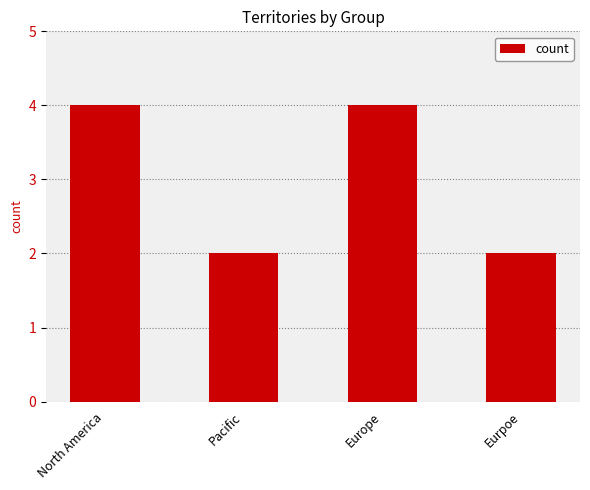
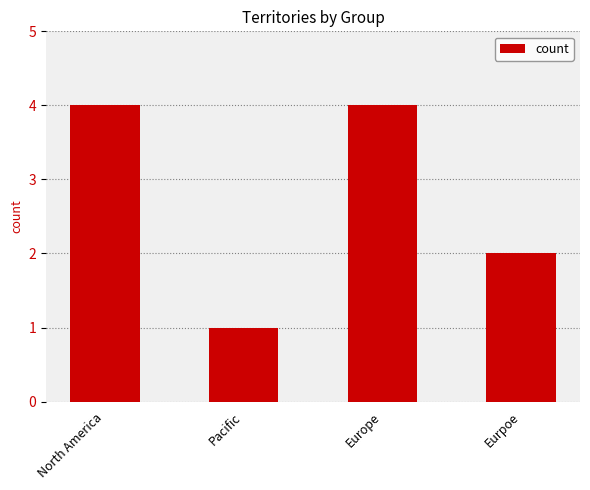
Pacific: 2 -> 1
